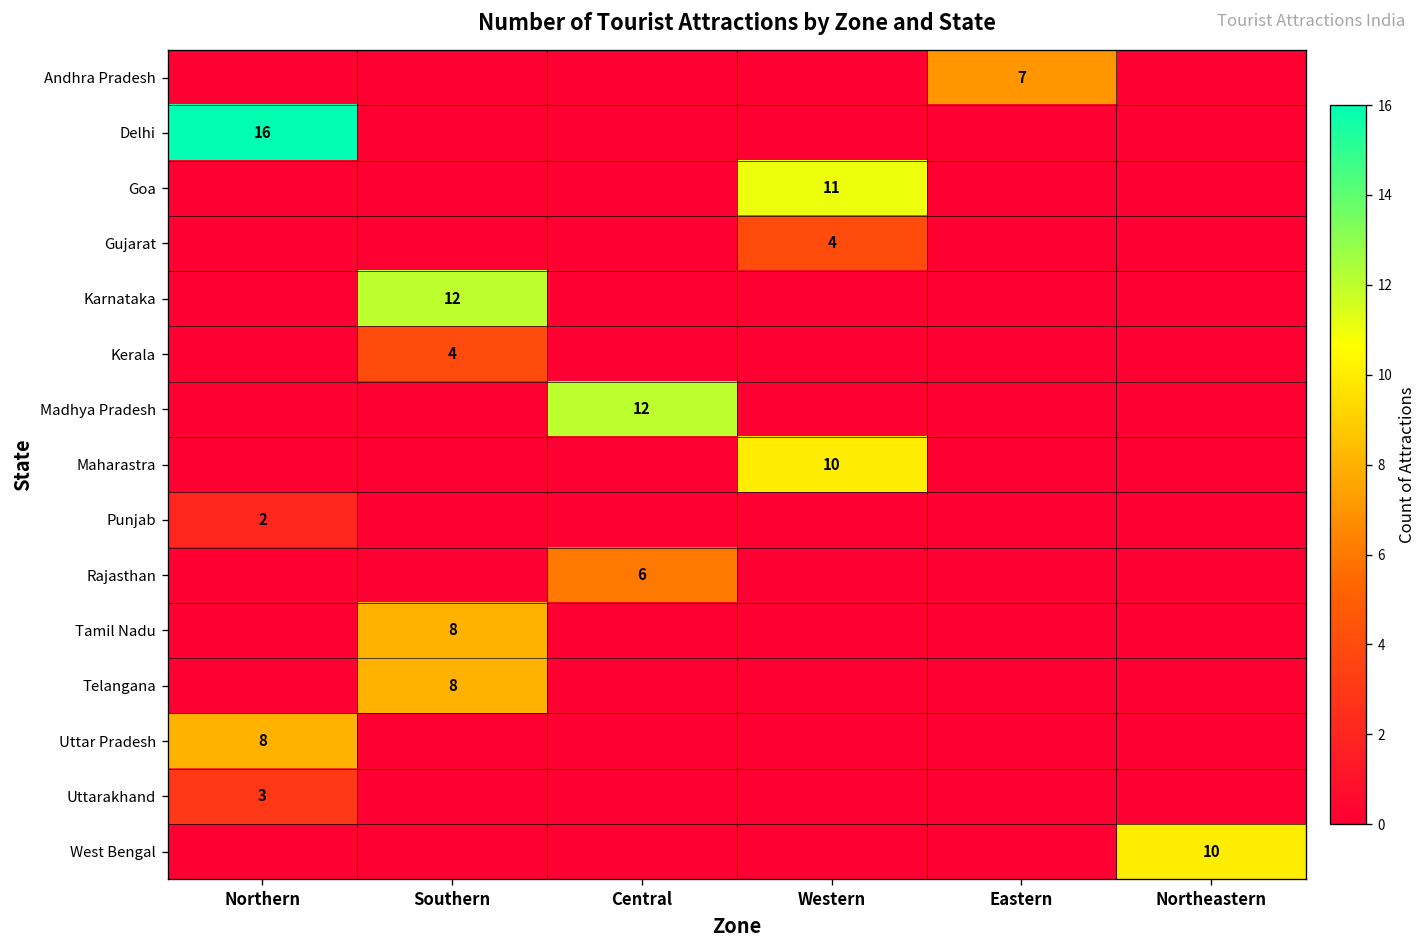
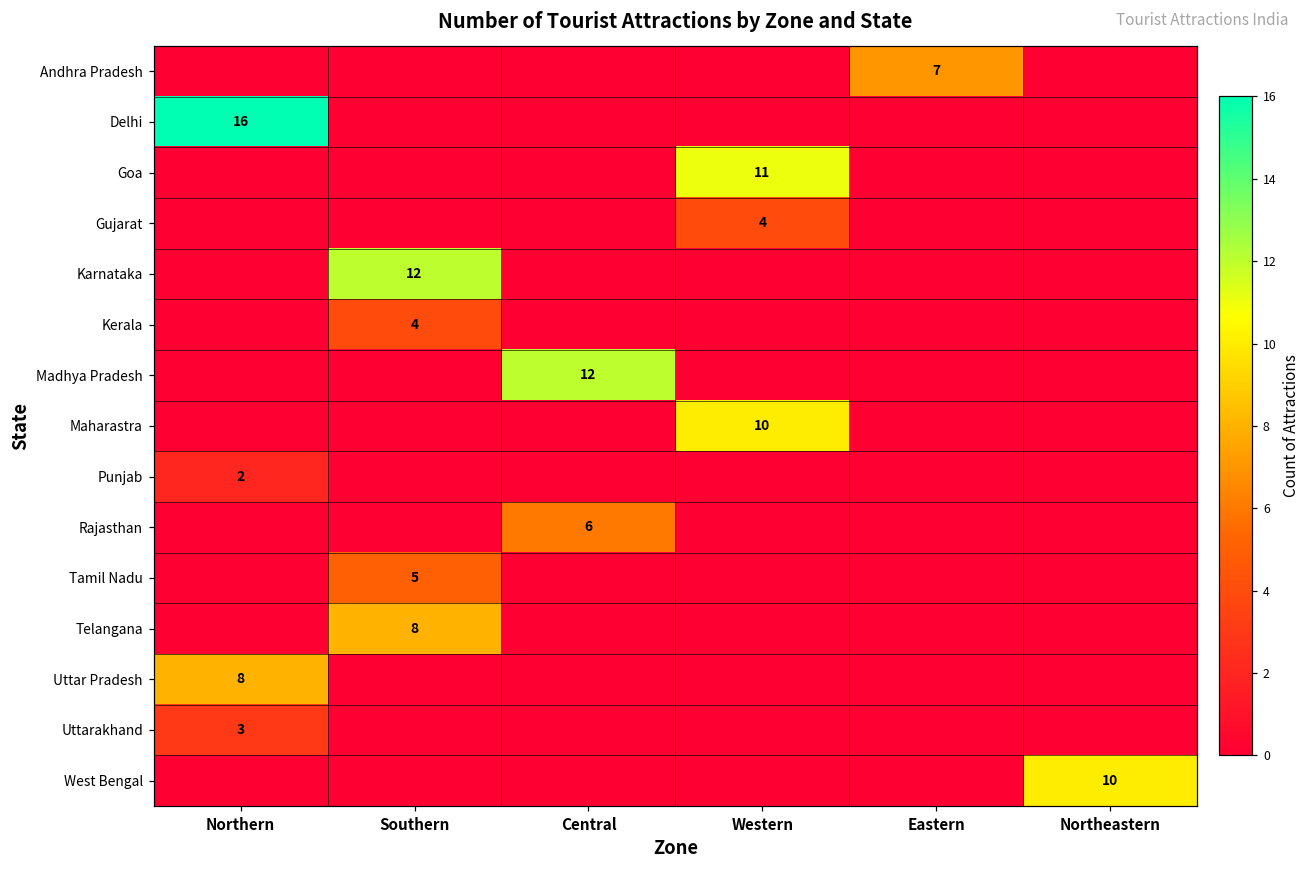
Tamil Nadu, Southern: 8 -> 5
